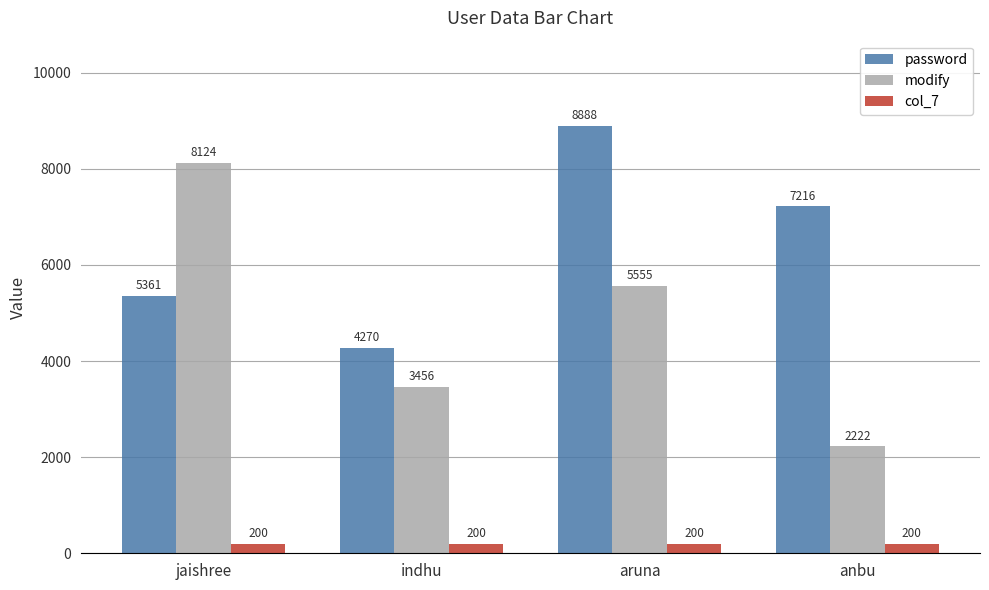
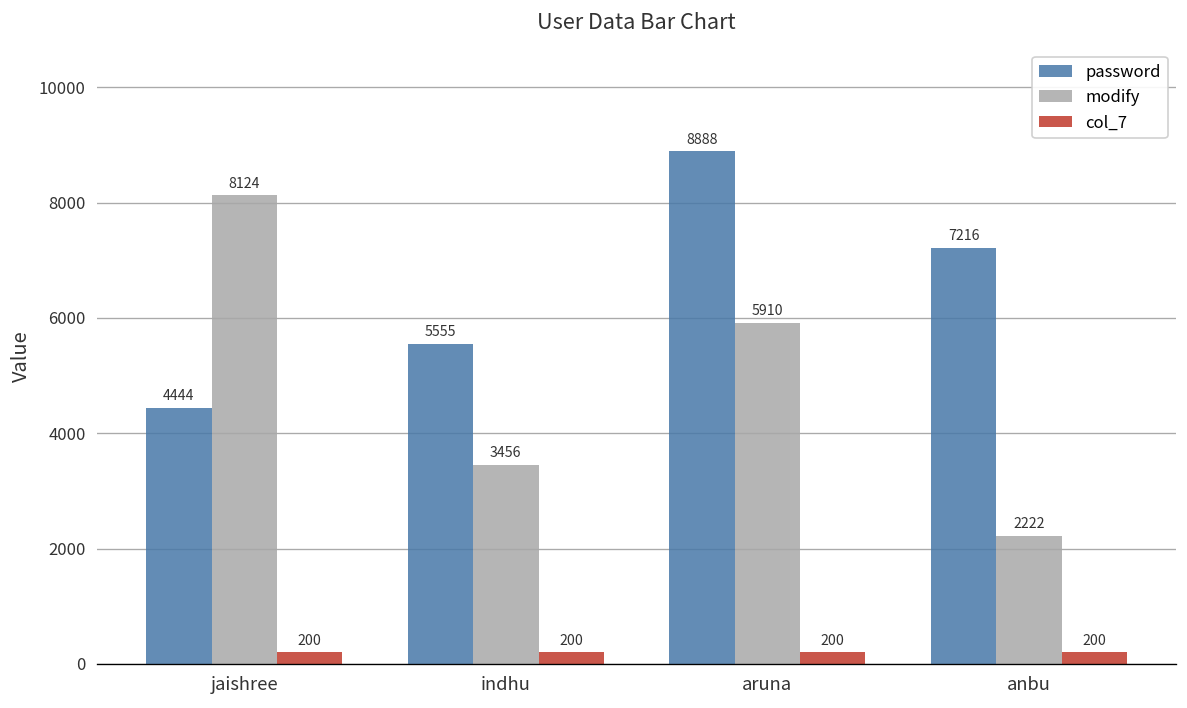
password, jaishree: 5361 -> 4444
password, indhu: 4270 -> 5555
modify, aruna: 5555 -> 5910
